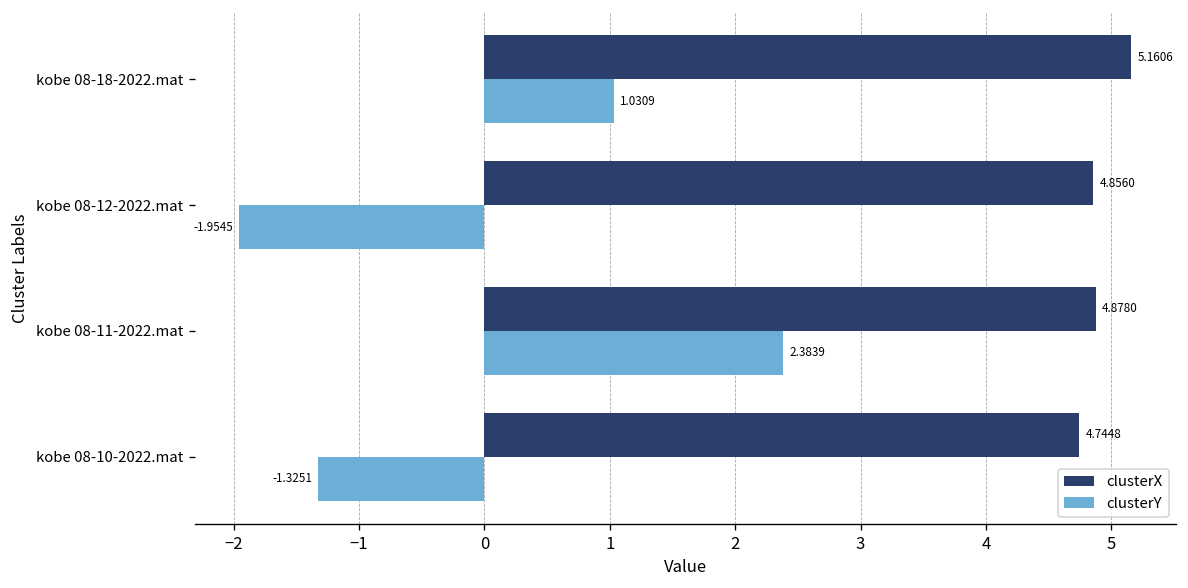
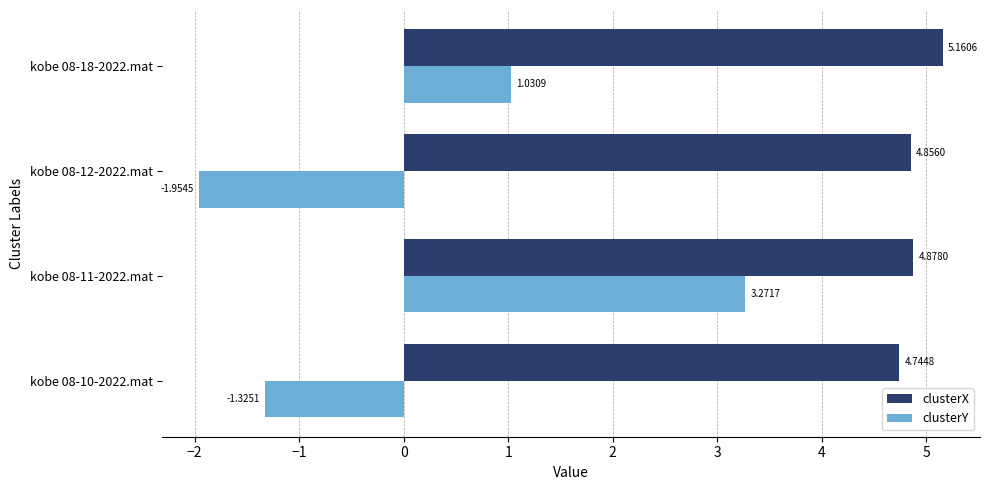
clusterY, kobe 08-11-2022.mat: 2.3839 -> 3.2717
